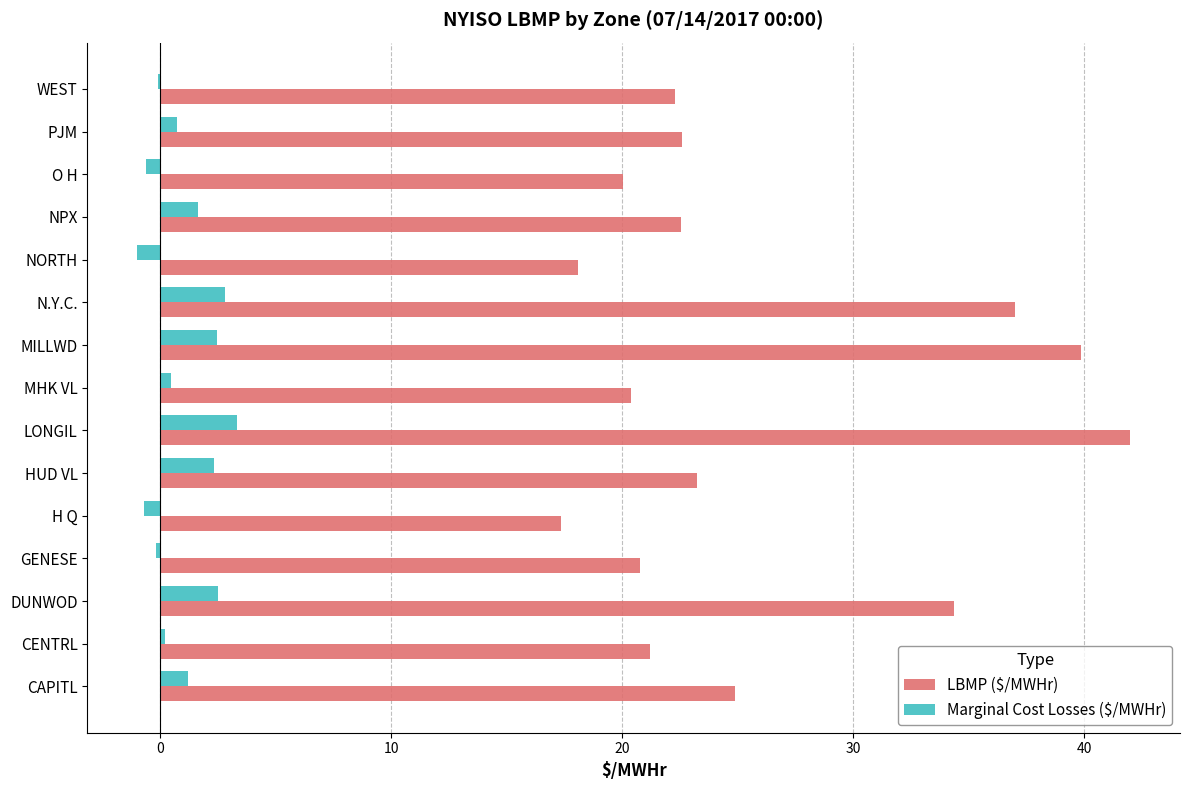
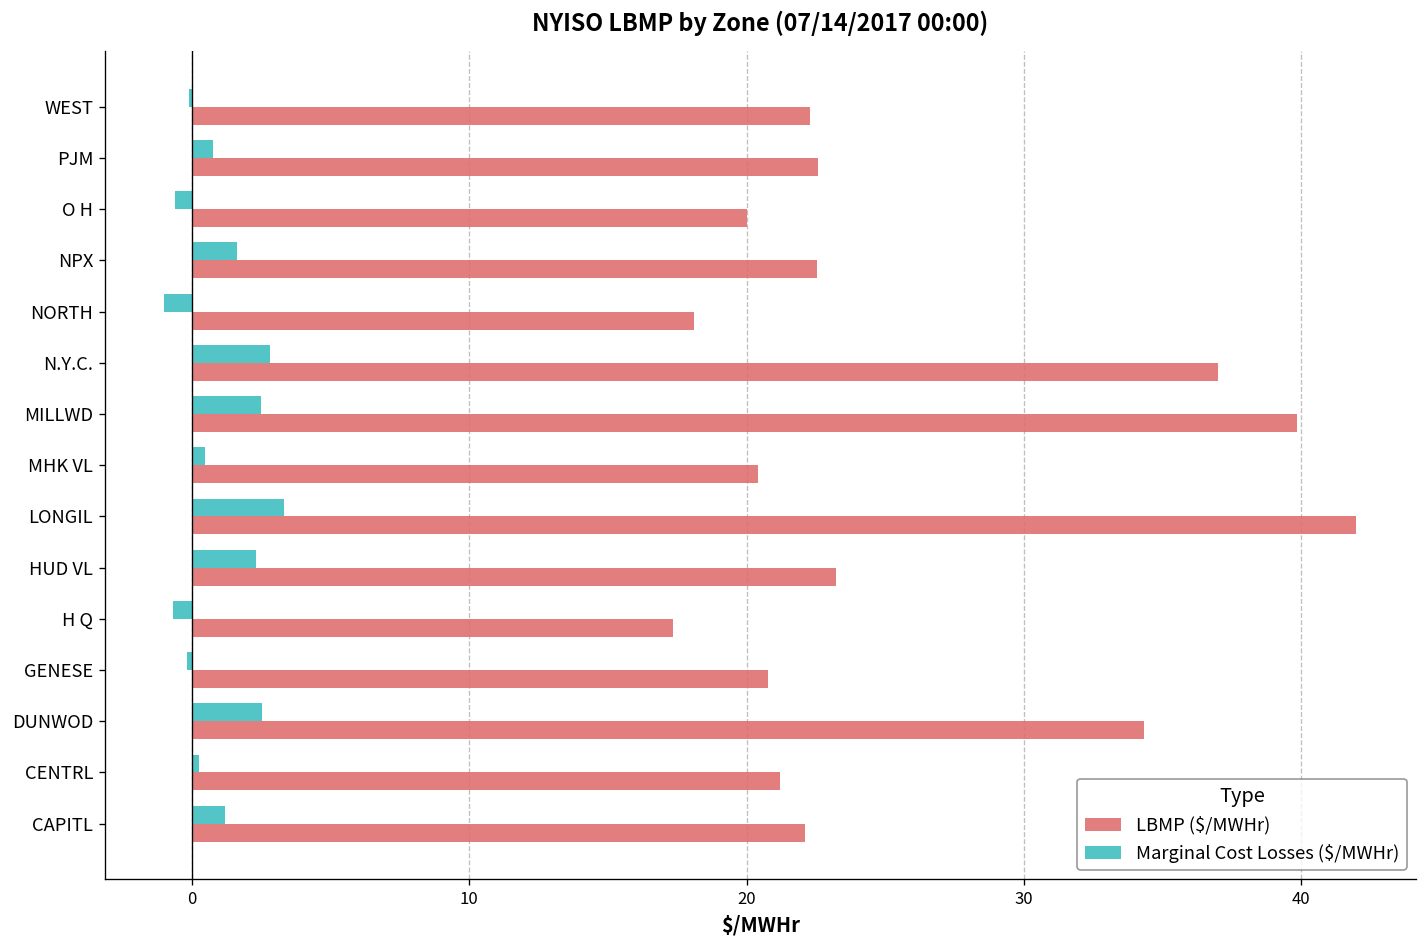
LBMP ($/MWHr), CAPITL: 24.9 -> 22.1
